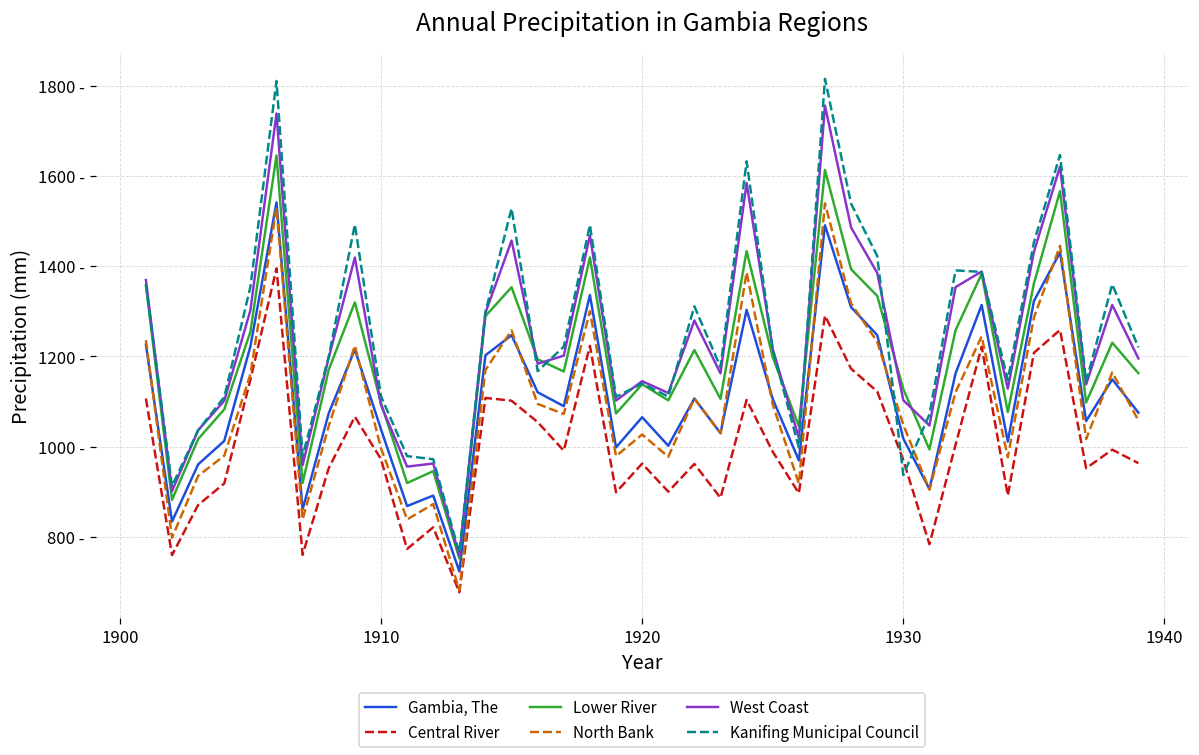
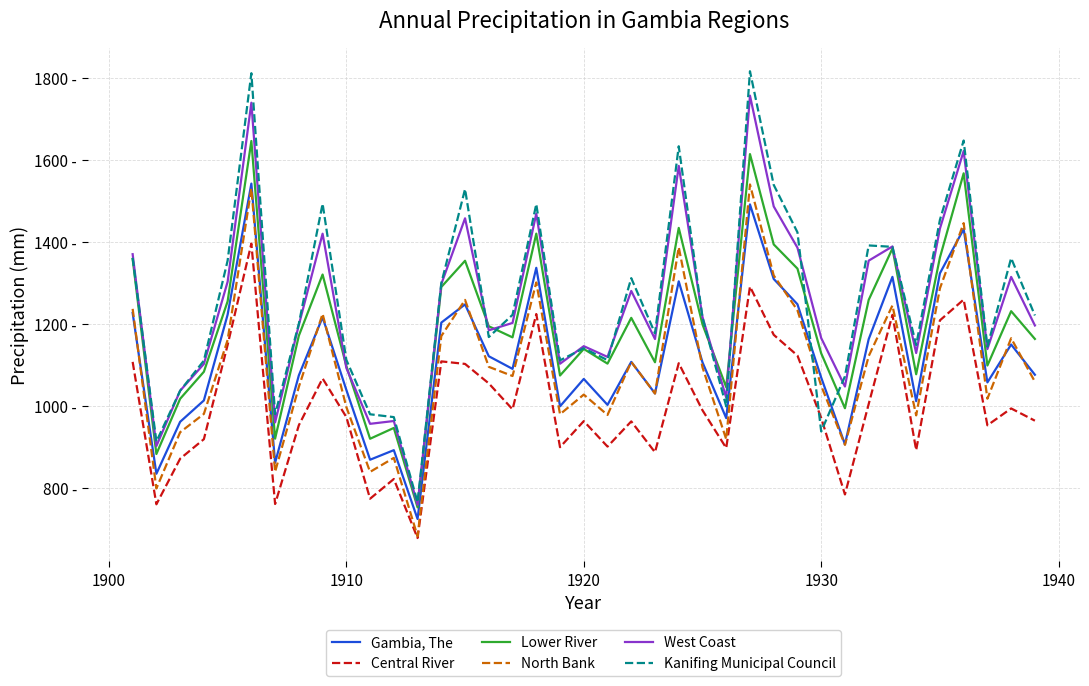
Gambia, The, 1930: 1020 - -> 1070 -
West Coast, 1930: 1100 - -> 1170 -
